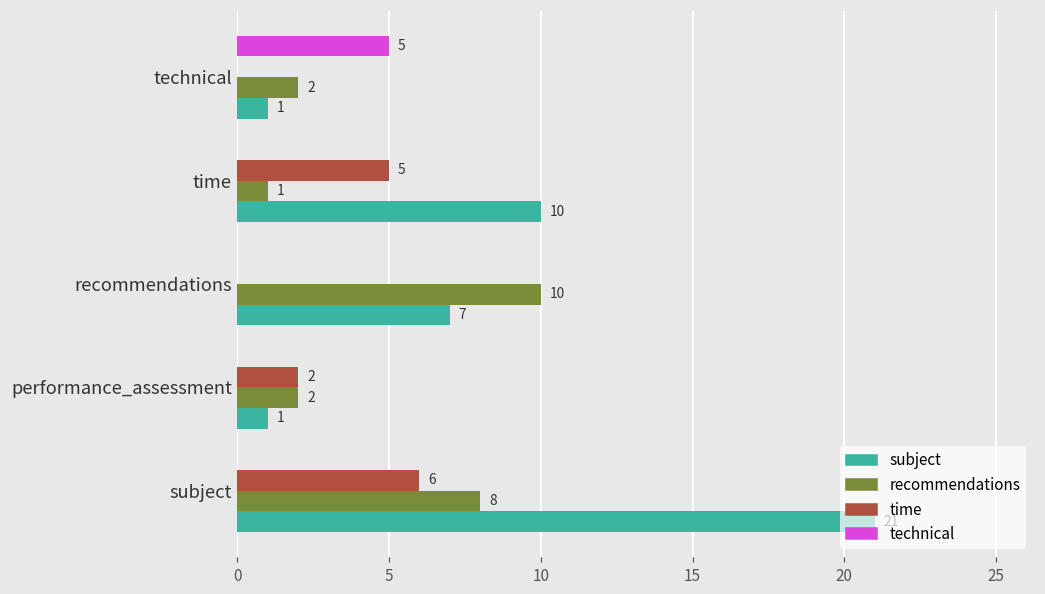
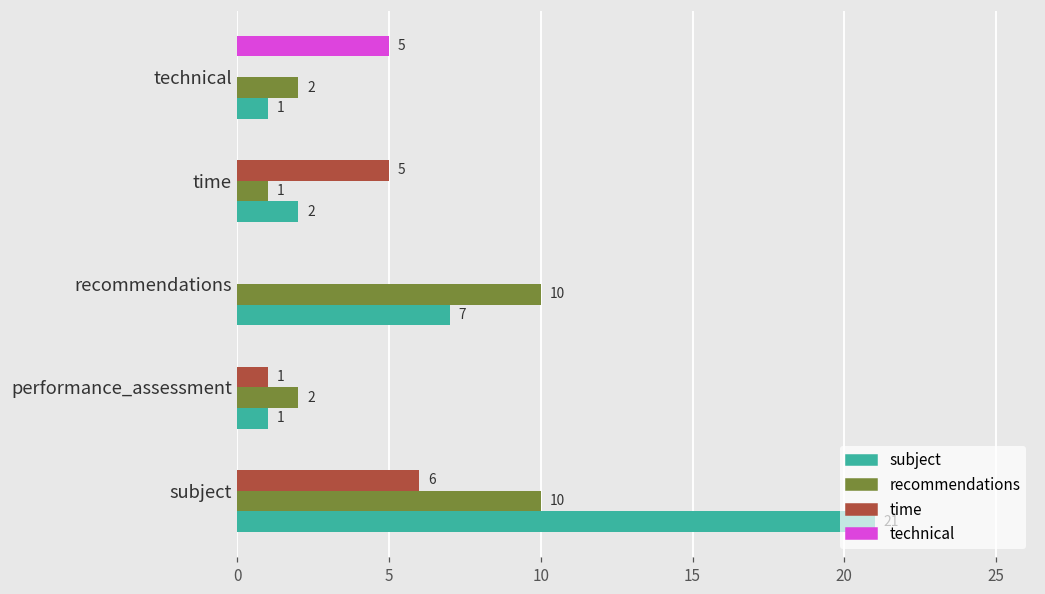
subject, time: 10 -> 2
time, performance_assessment: 2 -> 1
recommendations, subject: 8 -> 10
